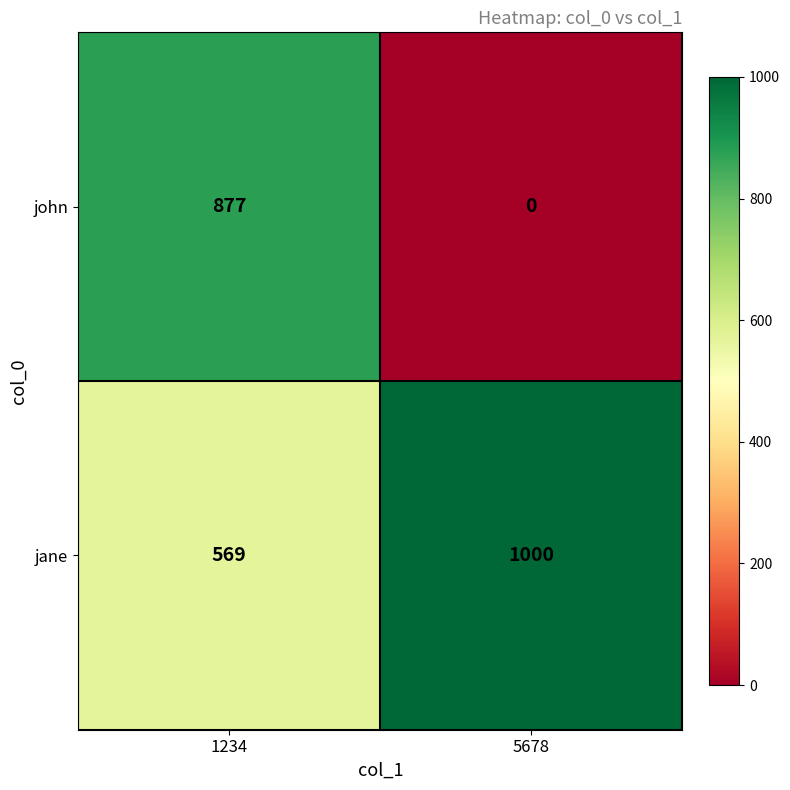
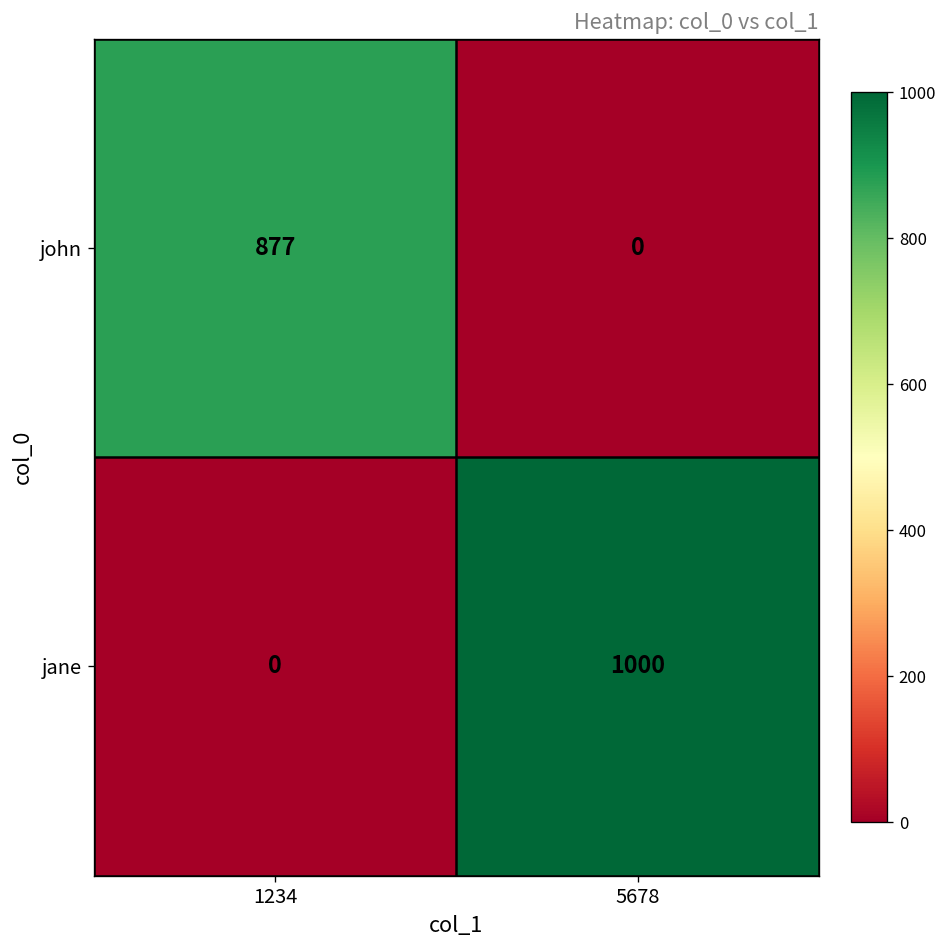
jane, 1234: 569 -> 0
